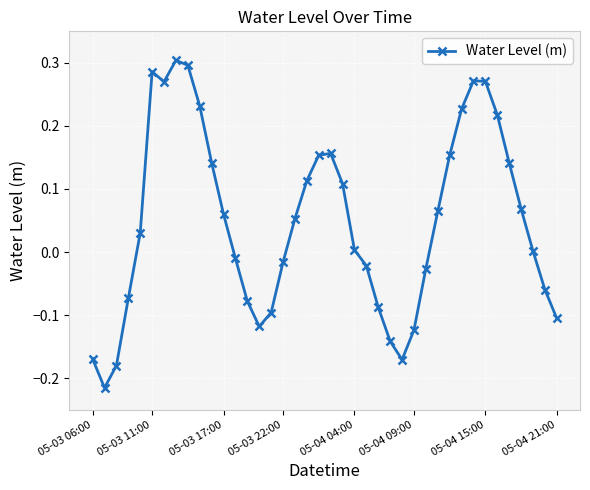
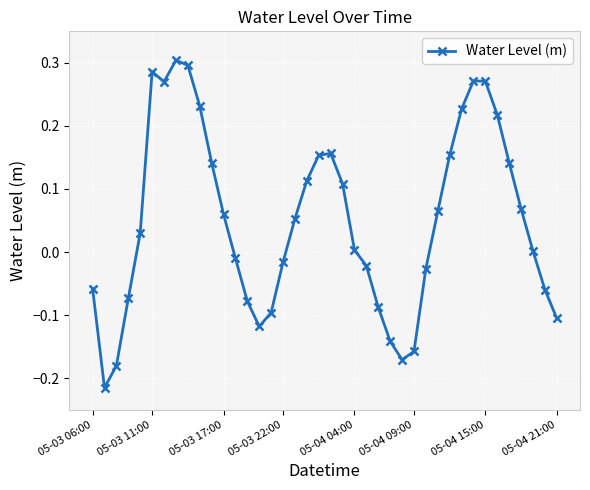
05-03 06:00: -0.17 -> -0.06
05-04 09:00: -0.12 -> -0.16
